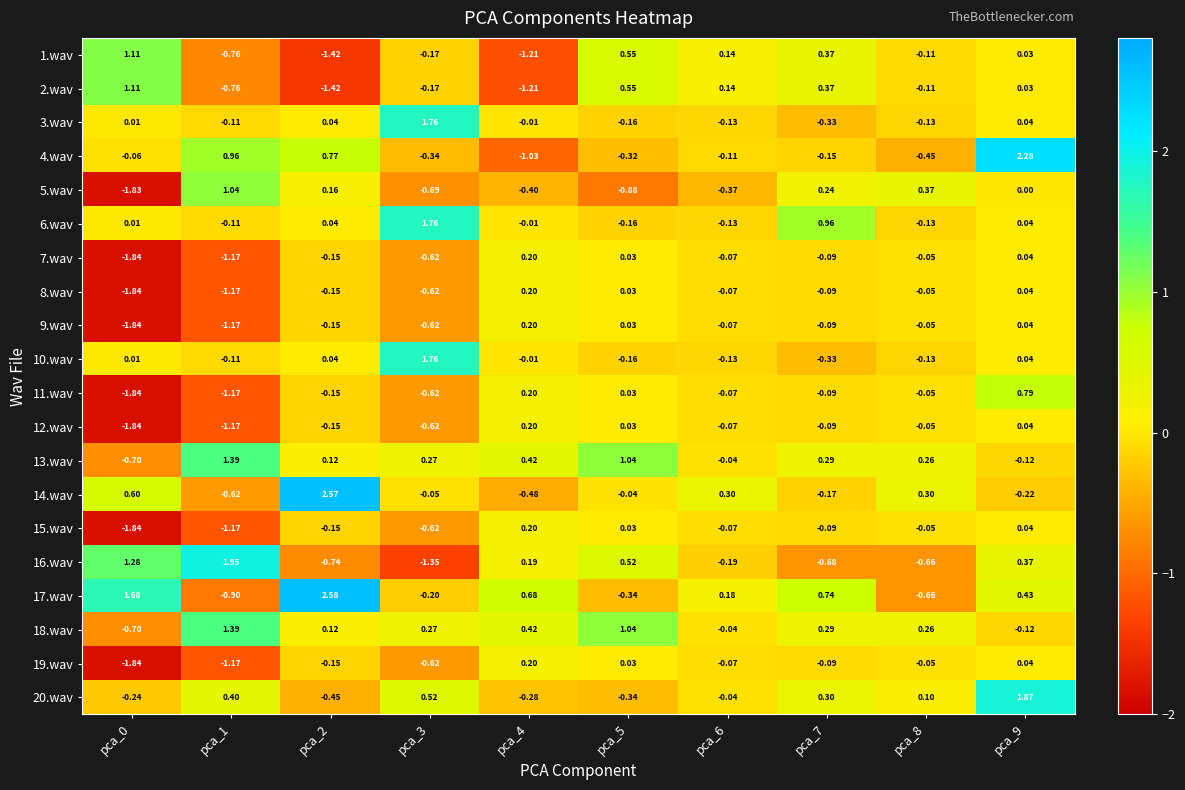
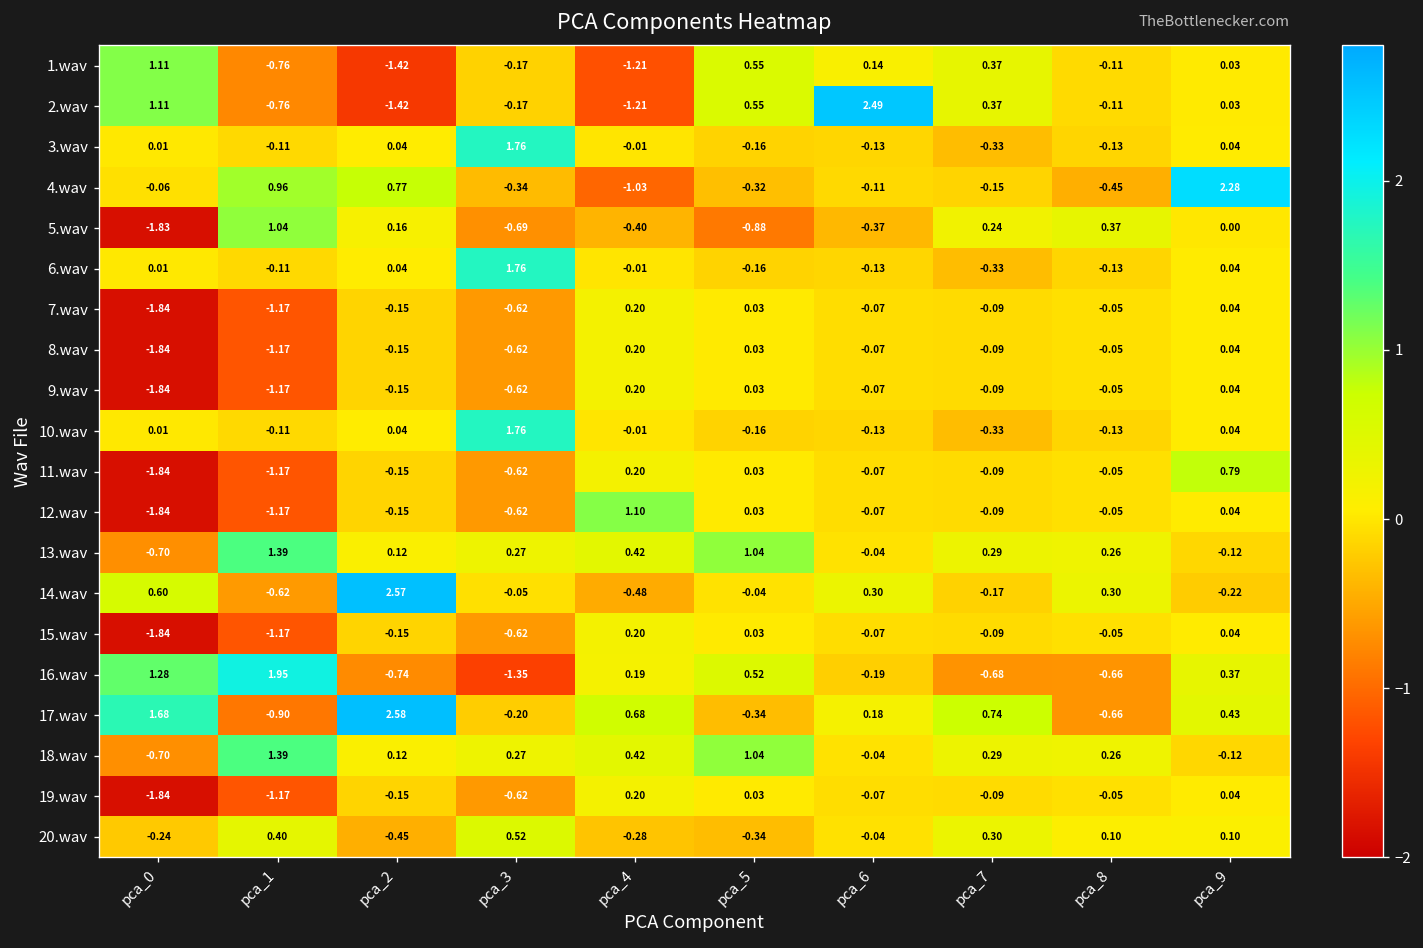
2.wav, pca_6: 0.14 -> 2.49
6.wav, pca_7: 0.96 -> -0.33
12.wav, pca_4: 0.20 -> 1.10
20.wav, pca_9: 1.87 -> 0.10
